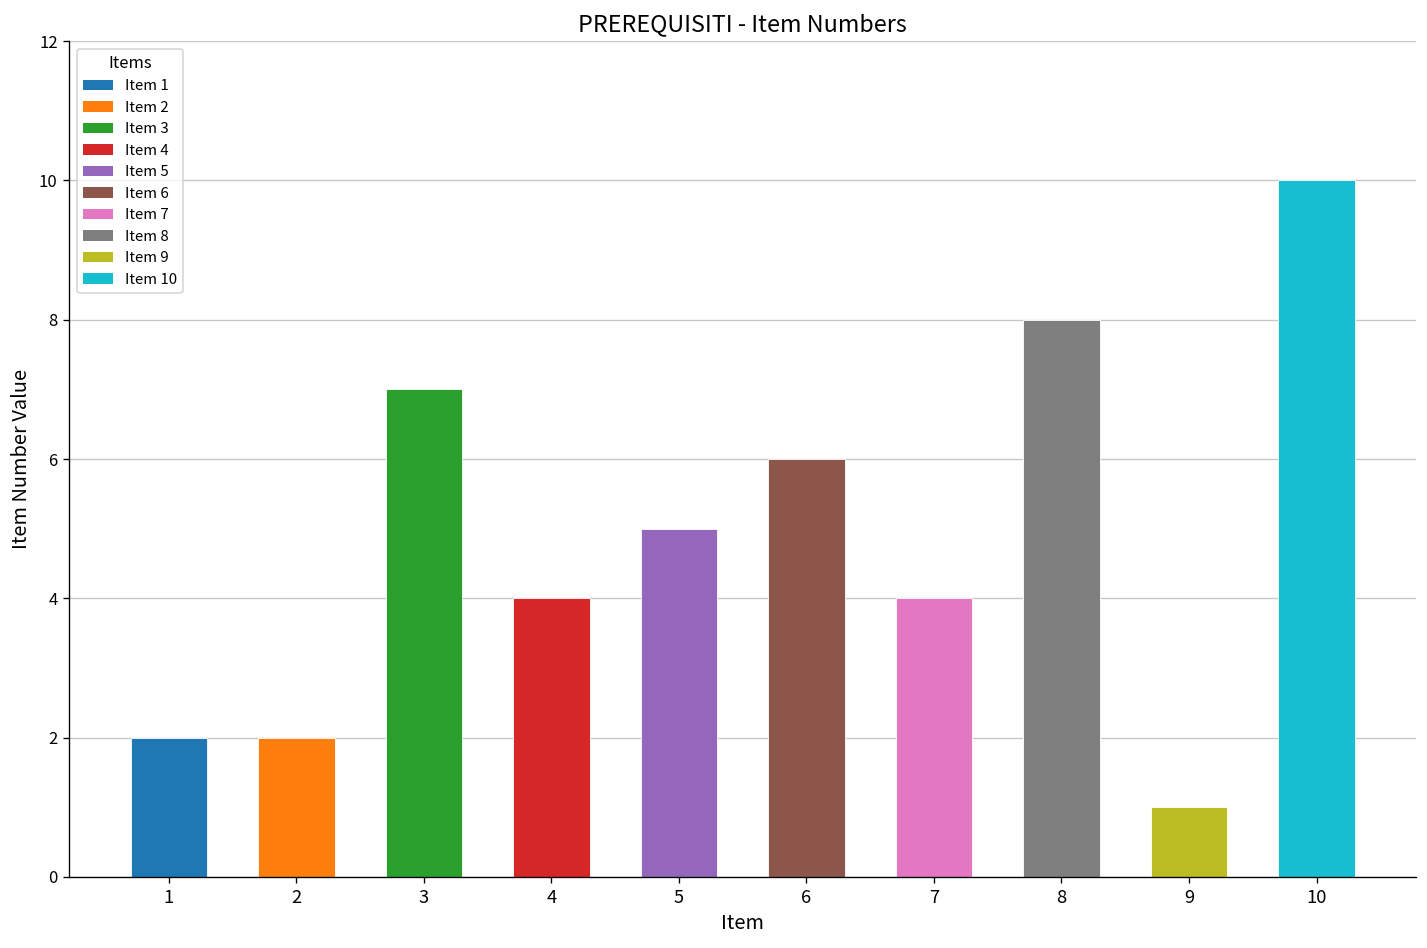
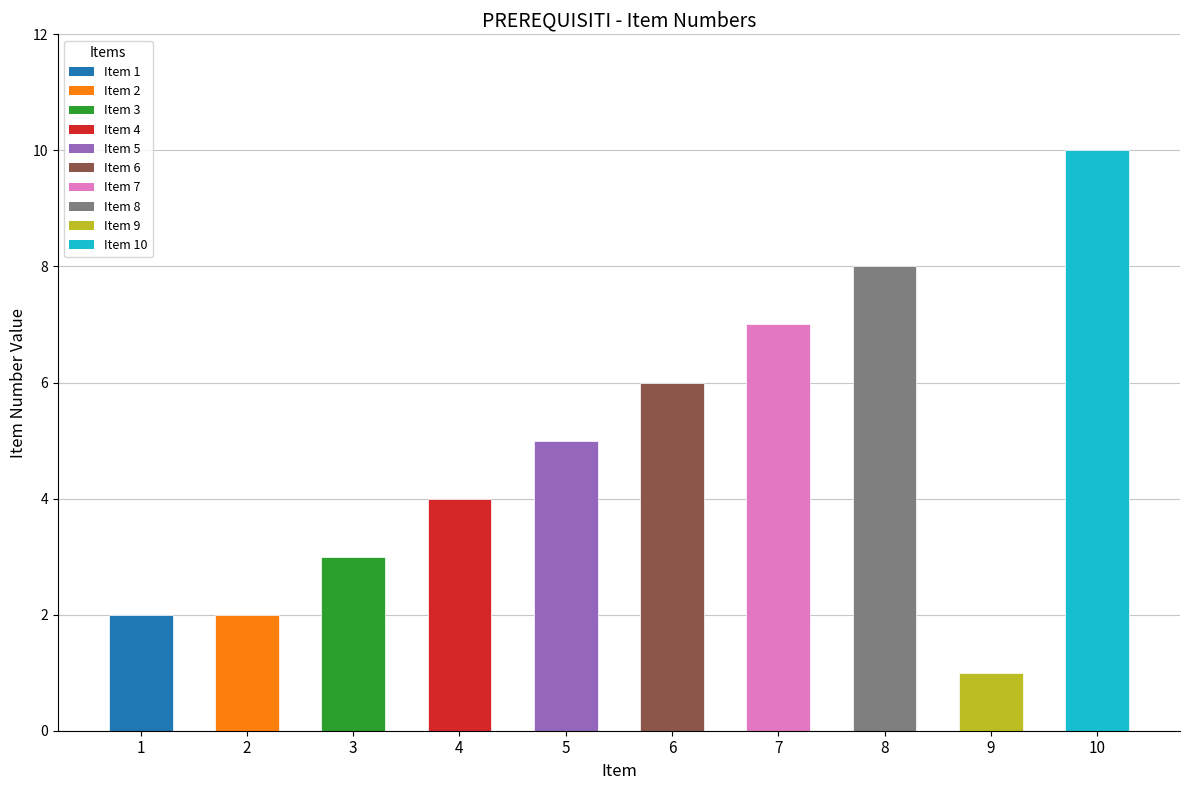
3: 7 -> 3
7: 4 -> 7
